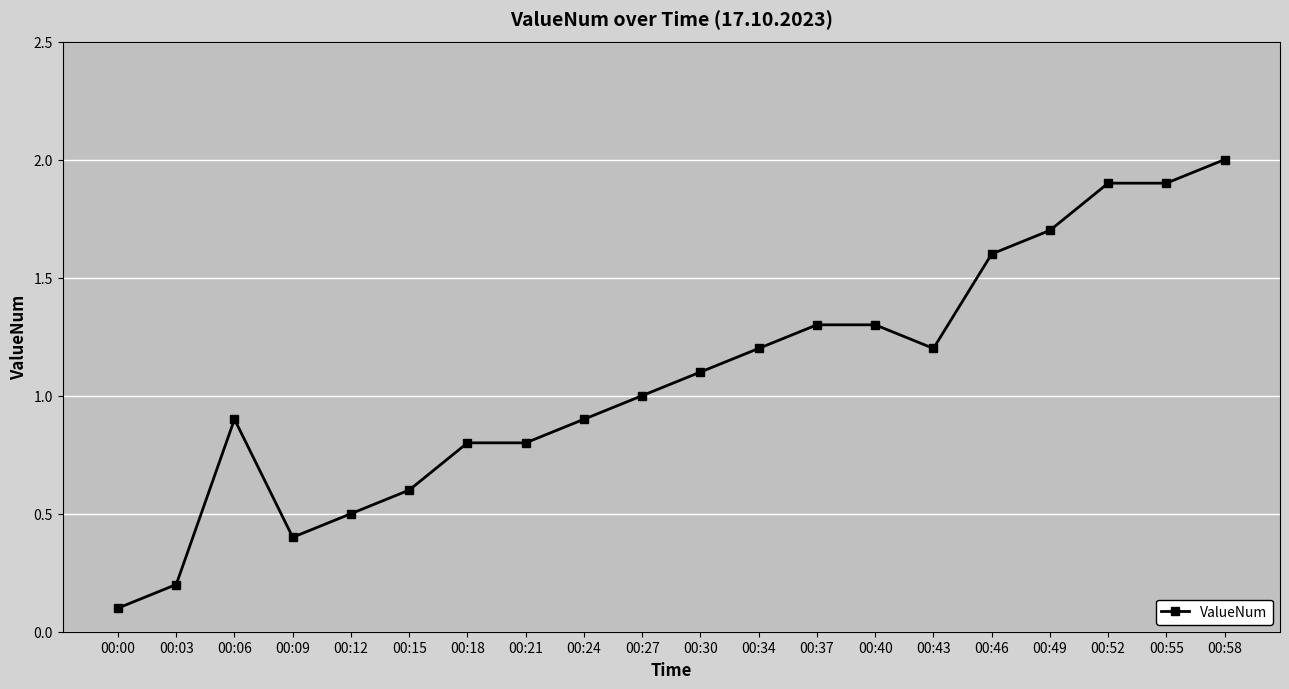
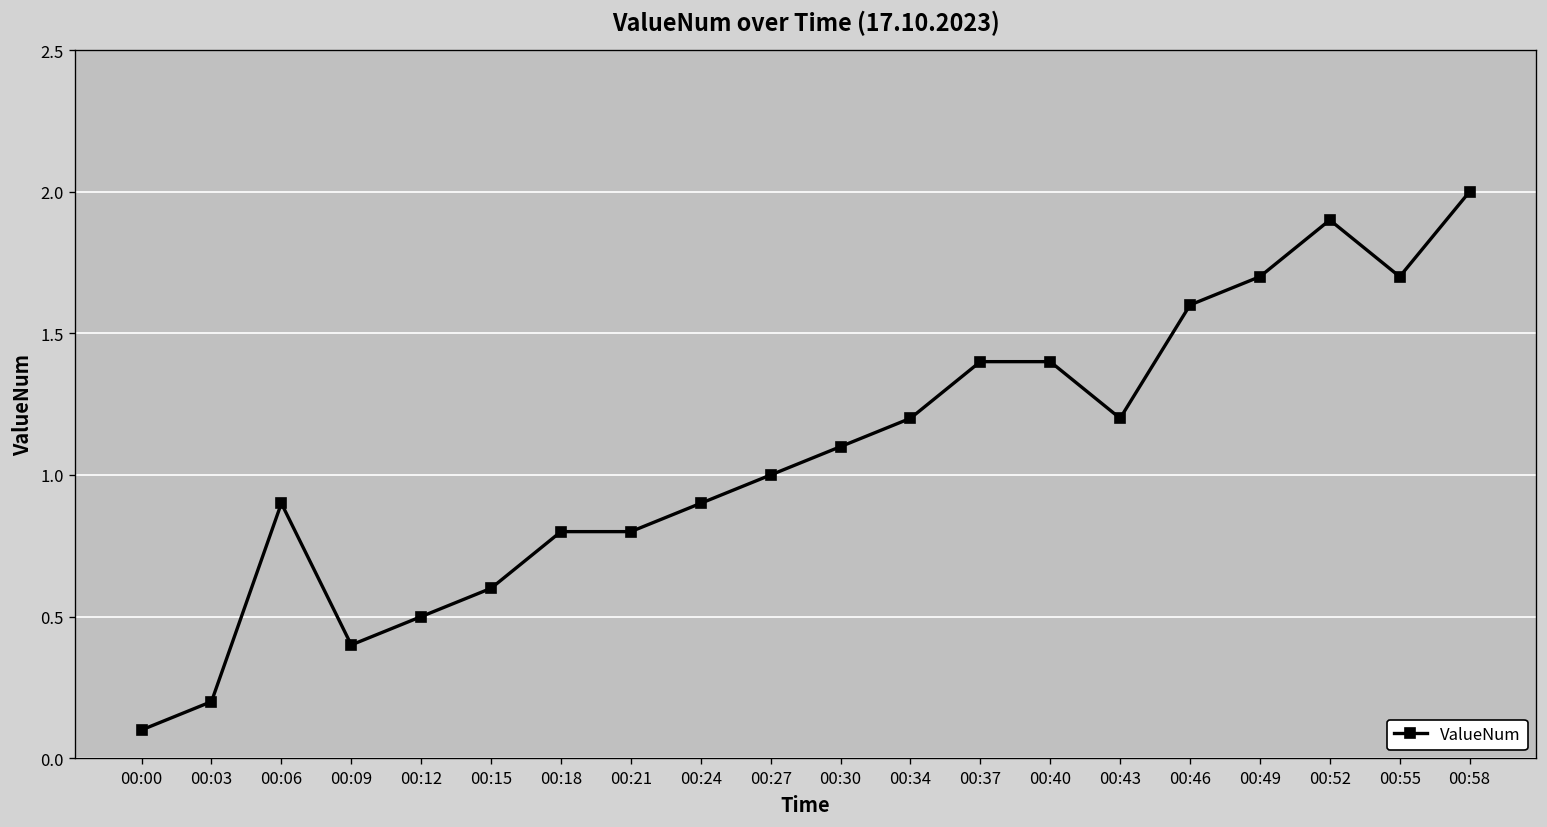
00:37: 1.3 -> 1.4
00:40: 1.3 -> 1.4
00:55: 1.9 -> 1.7
